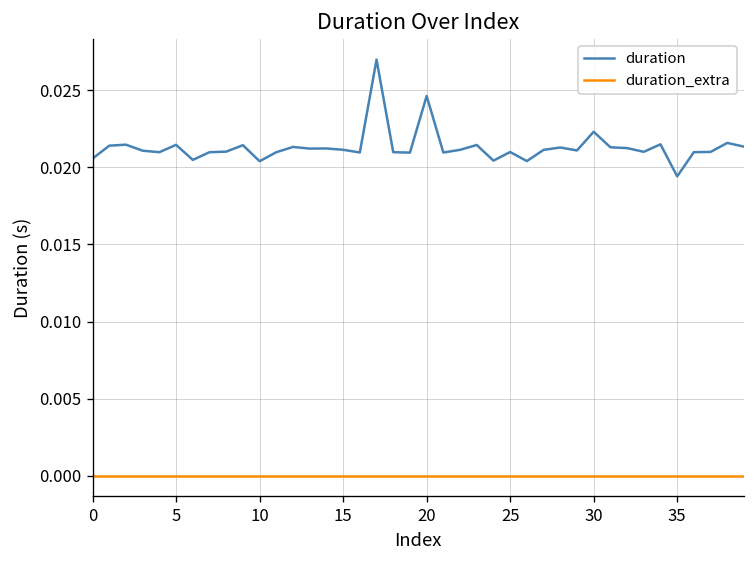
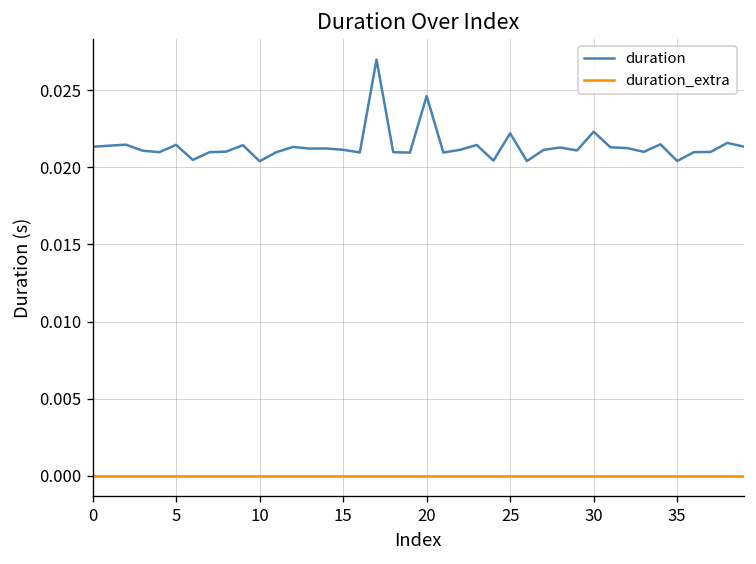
duration, 0: 0.0206 -> 0.0213
duration, 25: 0.0210 -> 0.0222
duration, 35: 0.0194 -> 0.0204
